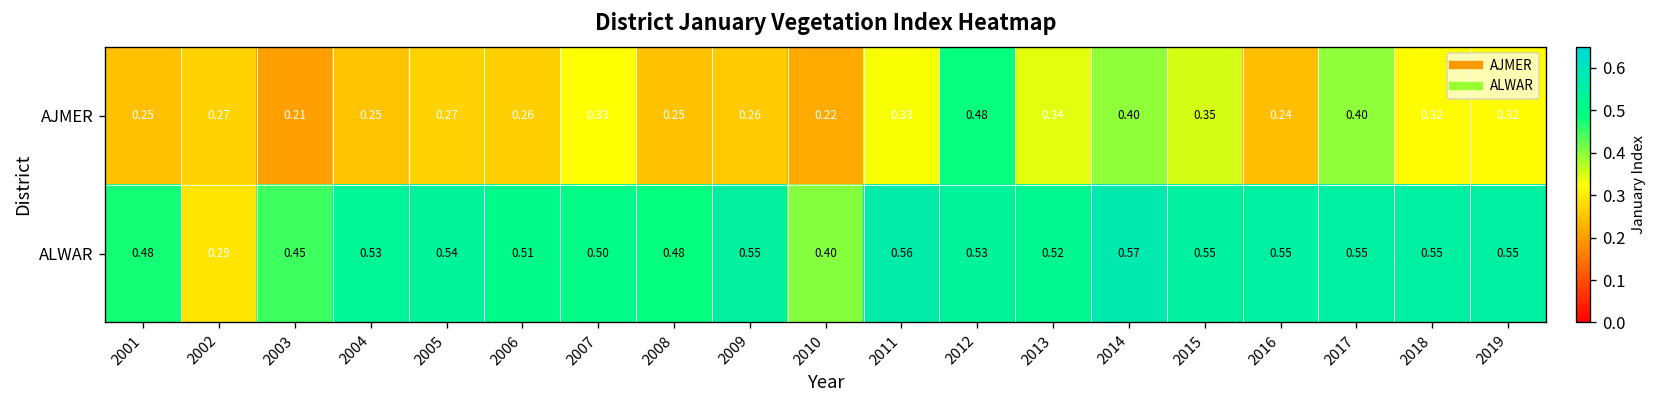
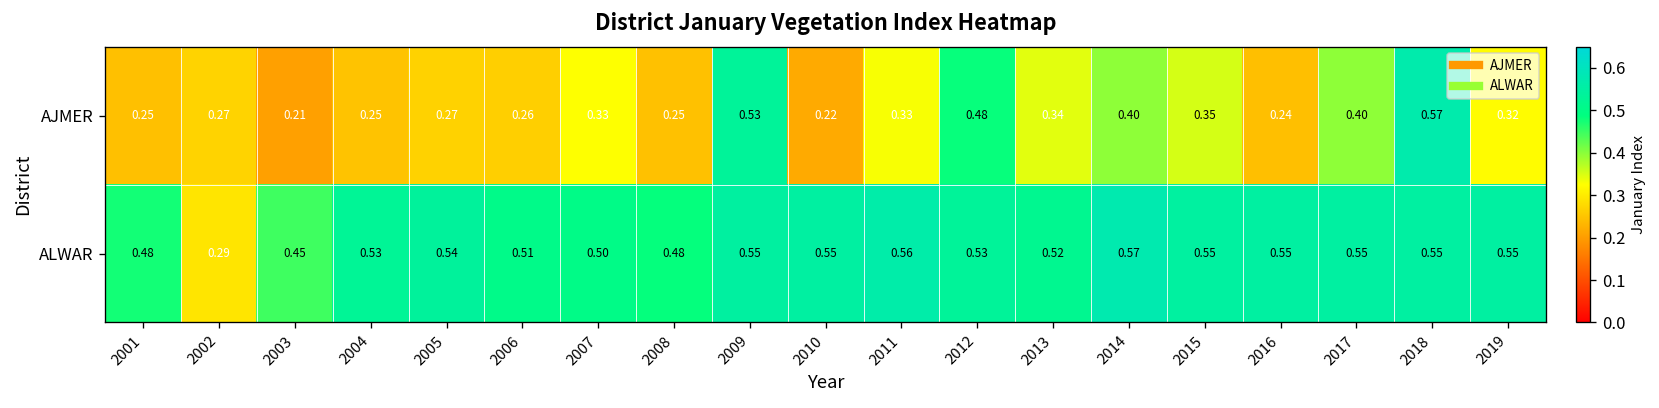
AJMER, 2009: 0.26 -> 0.53
AJMER, 2018: 0.32 -> 0.57
ALWAR, 2010: 0.40 -> 0.55
